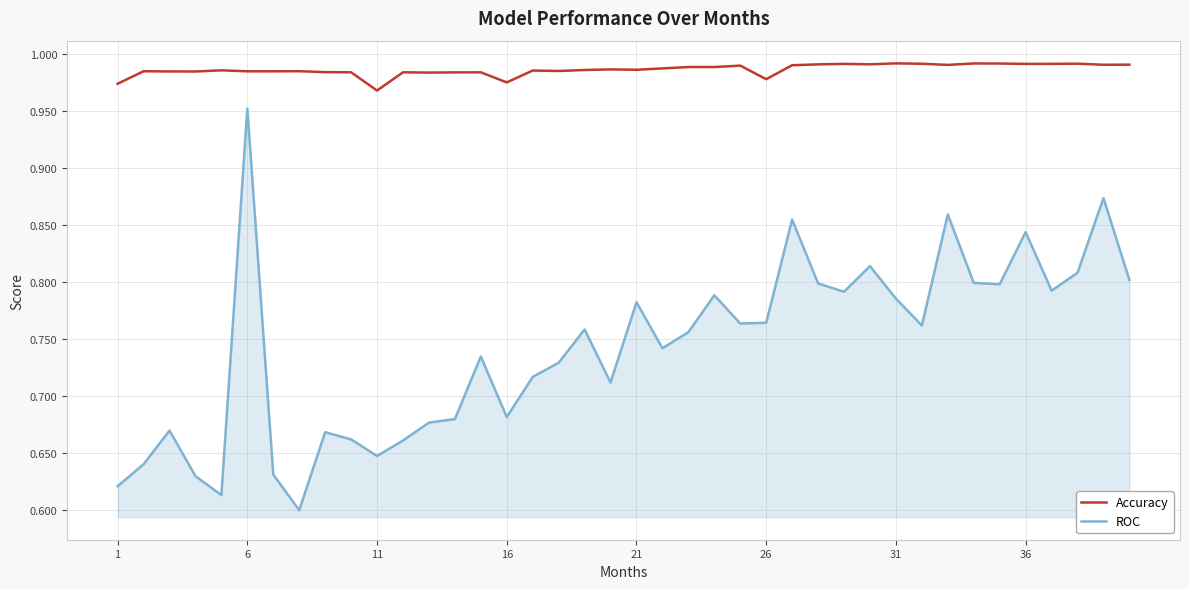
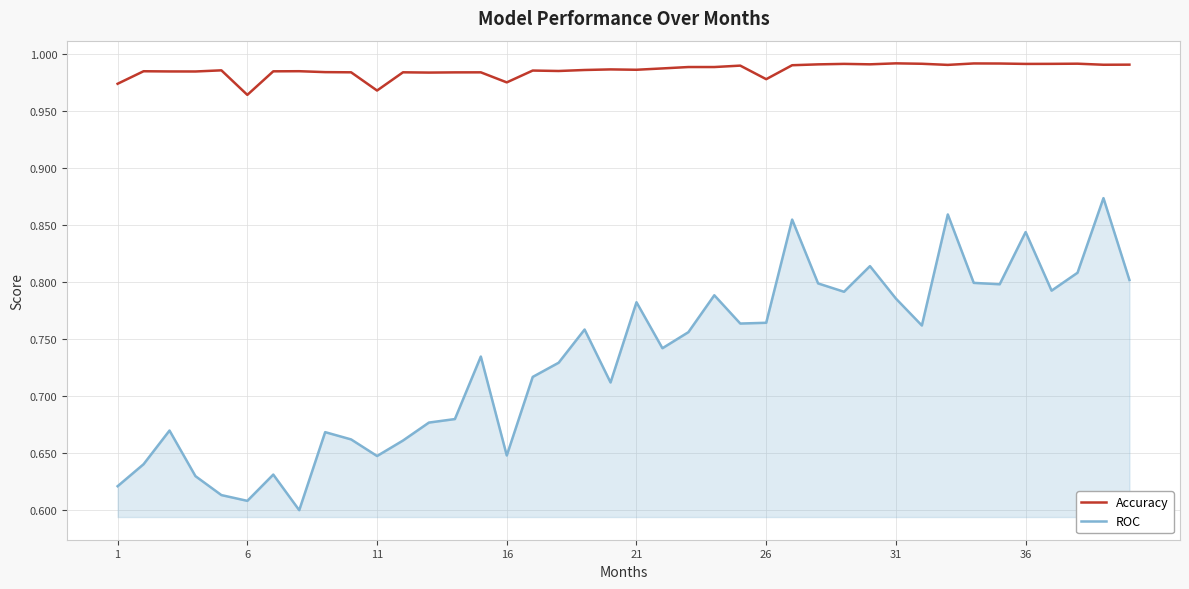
Accuracy, 6: 0.985 -> 0.964
ROC, 6: 0.952 -> 0.608
ROC, 16: 0.682 -> 0.648
